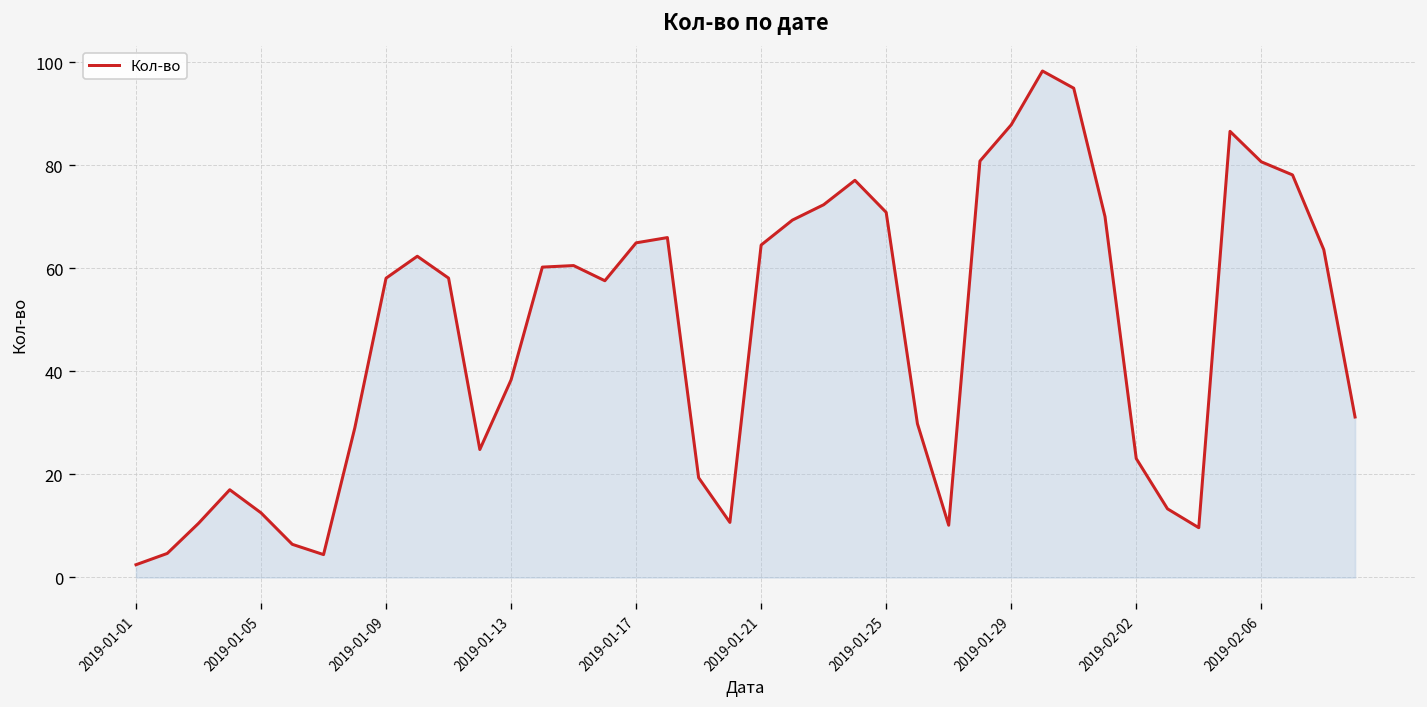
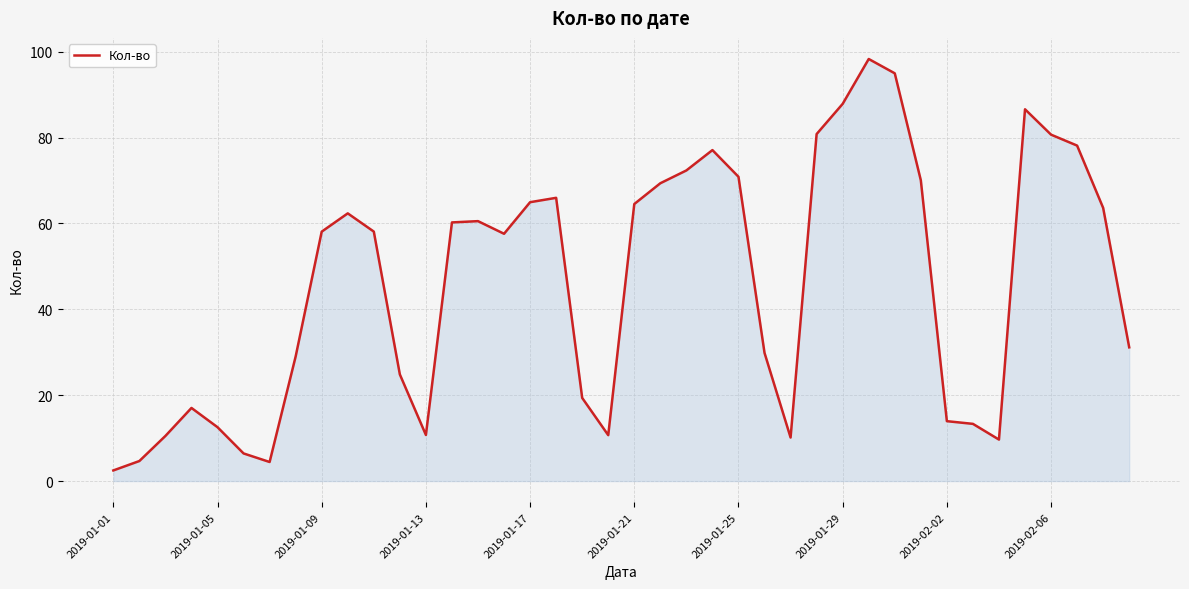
2019-01-13: 38 -> 11
2019-02-02: 23 -> 14
